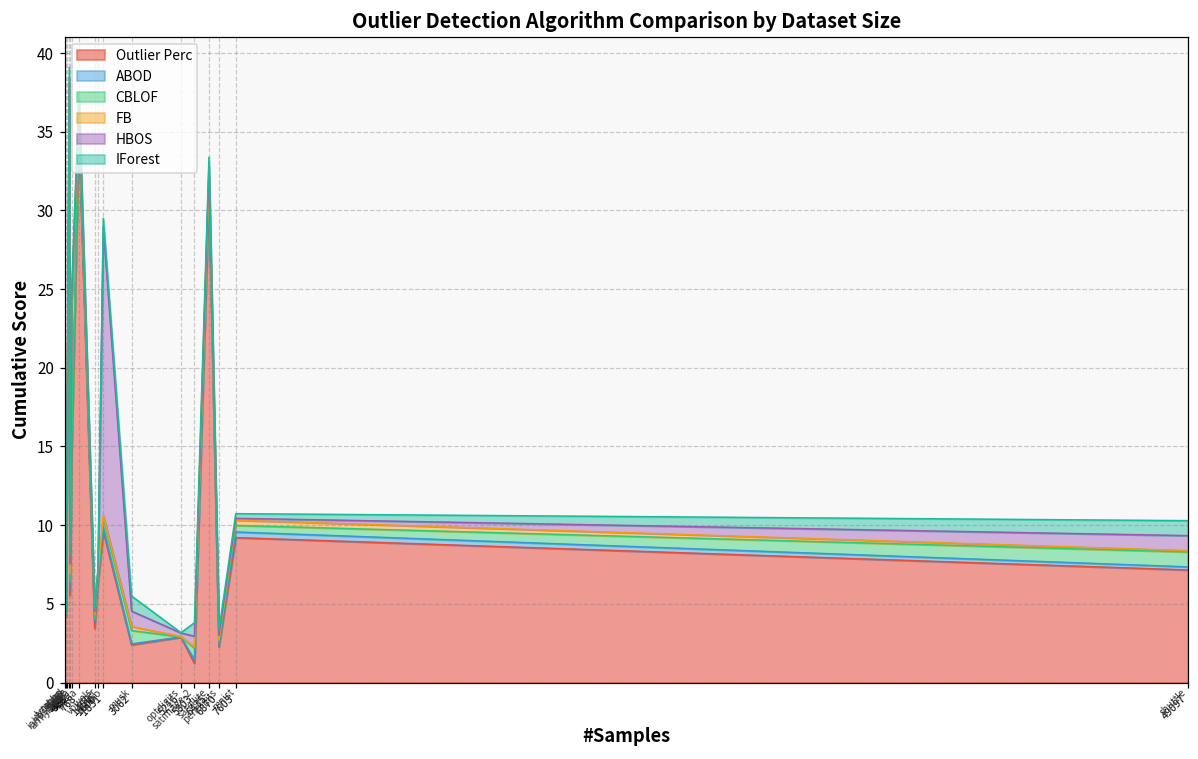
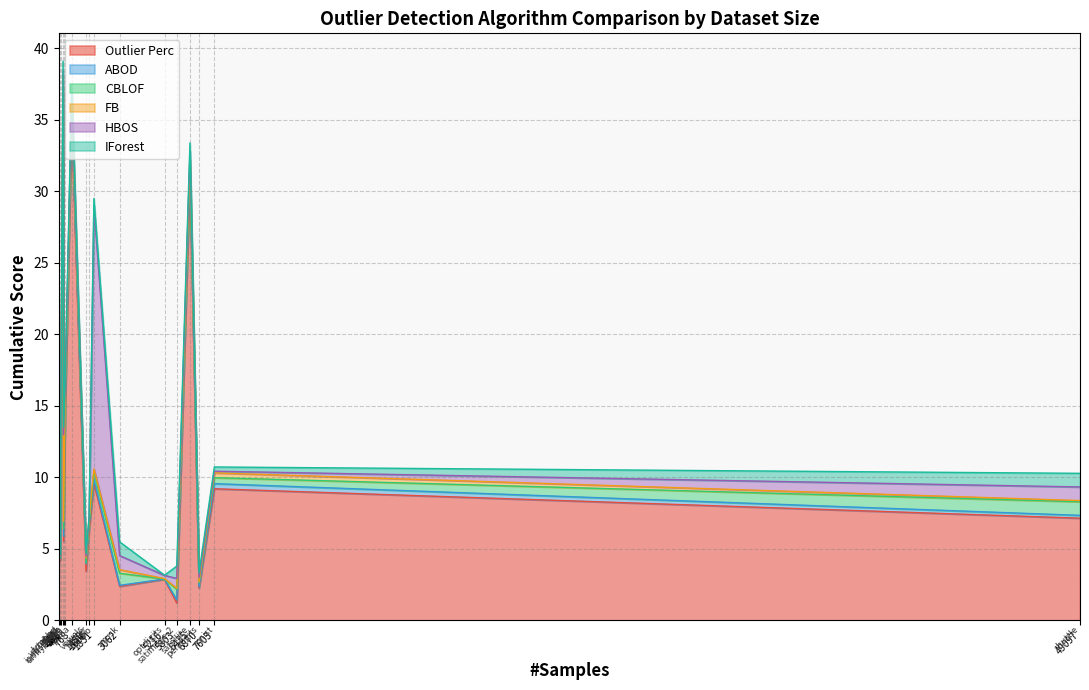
HBOS, 378: 0.6 -> 6.1
FB, 452: 8.5 -> 0.4
